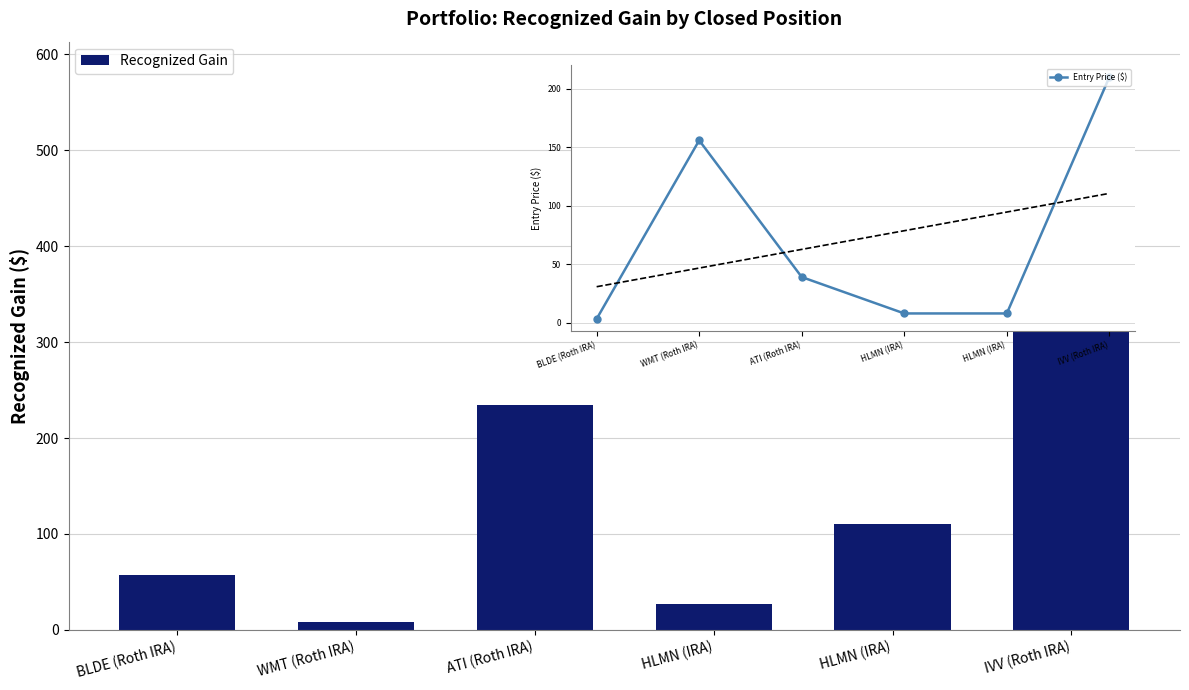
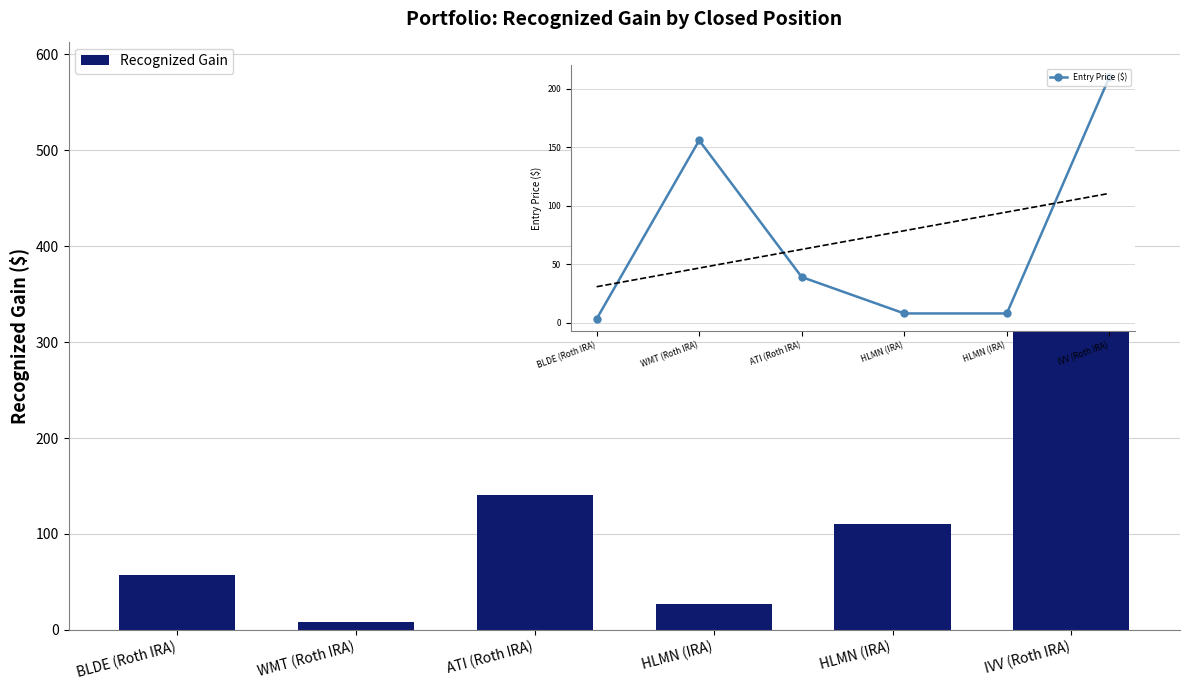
Portfolio: Recognized Gain by Closed Position, ATI (Roth IRA): 230 -> 140
